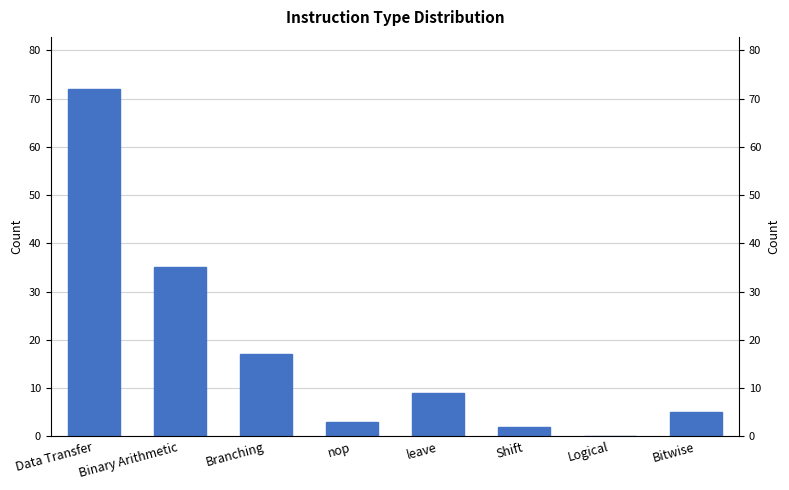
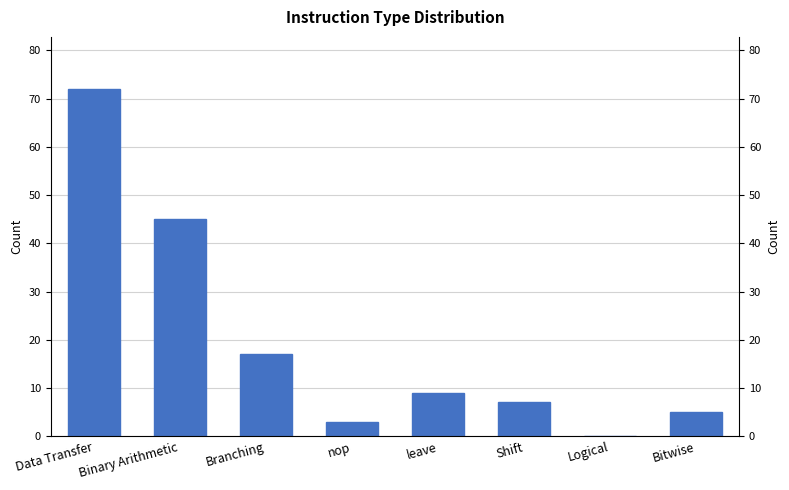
Binary Arithmetic: 35 -> 45
Shift: 2 -> 7
